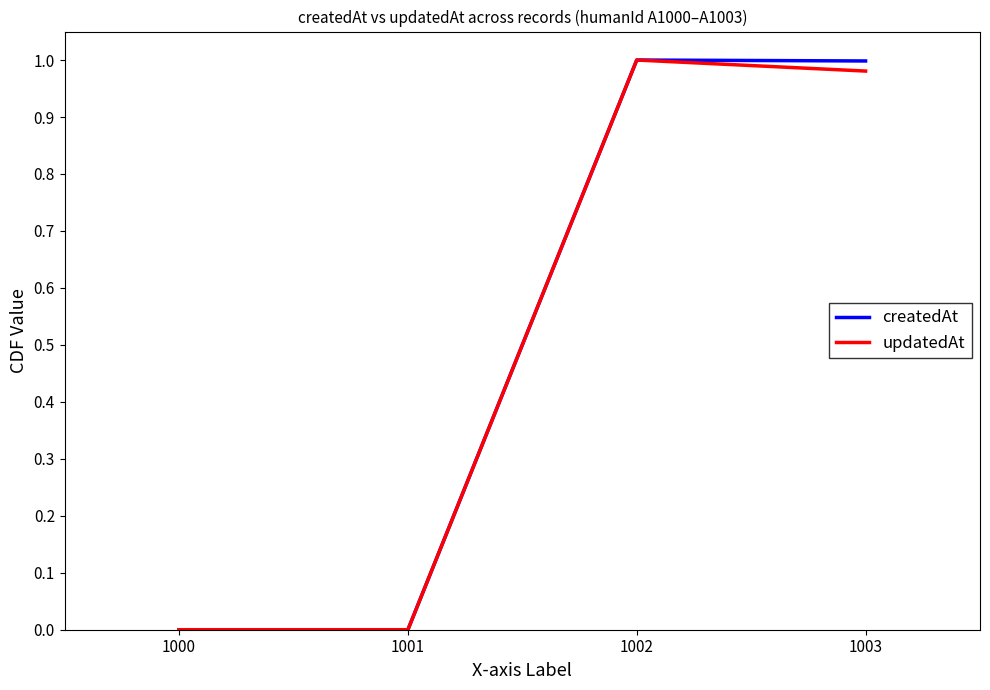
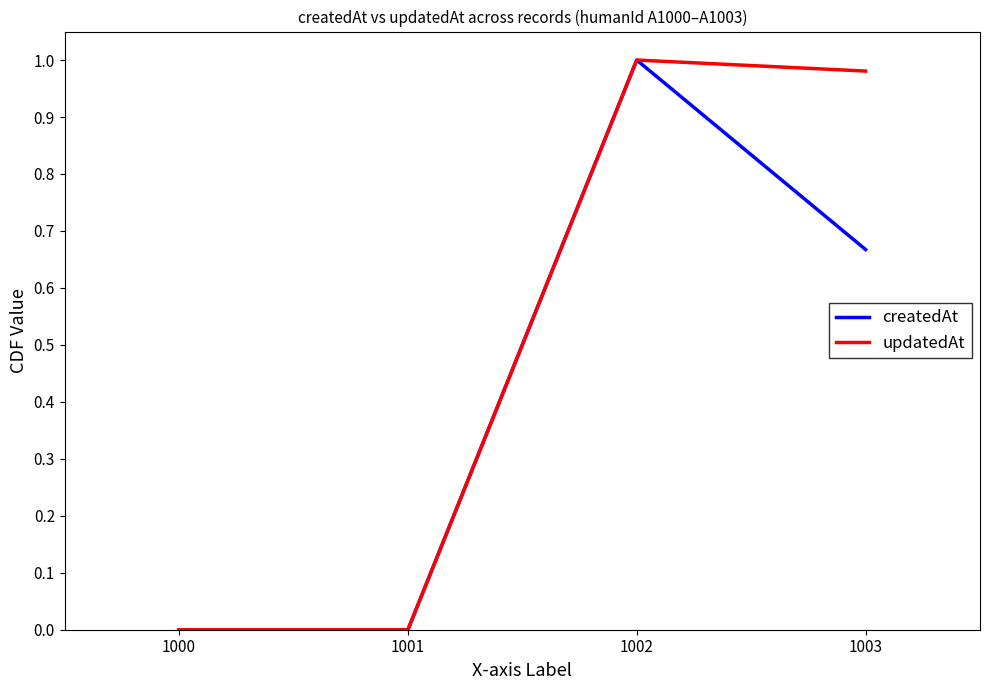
createdAt, 1003: 1.00 -> 0.67
